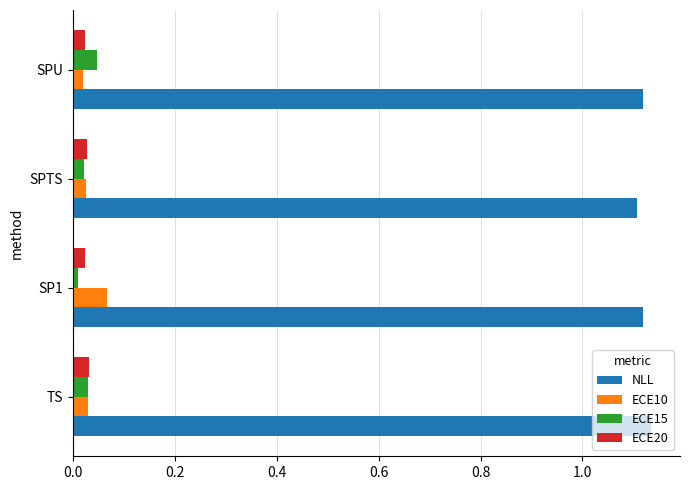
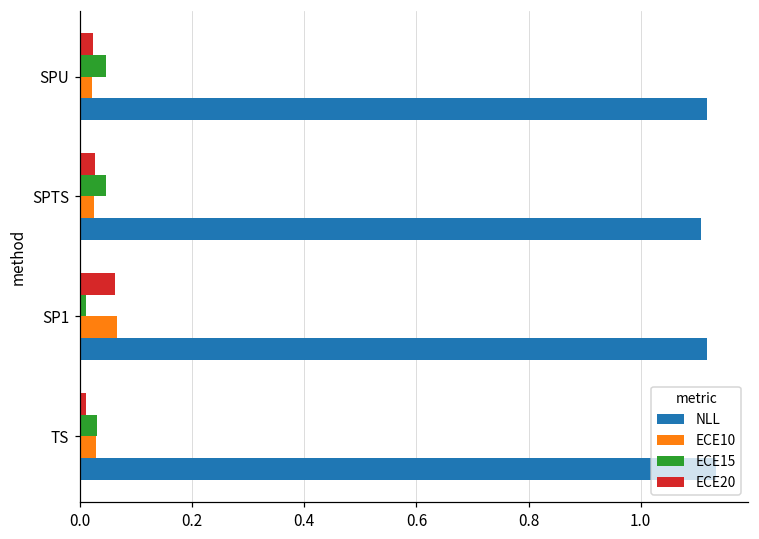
ECE15, SPTS: 0.02 -> 0.05
ECE20, SP1: 0.02 -> 0.06
ECE20, TS: 0.03 -> 0.01
